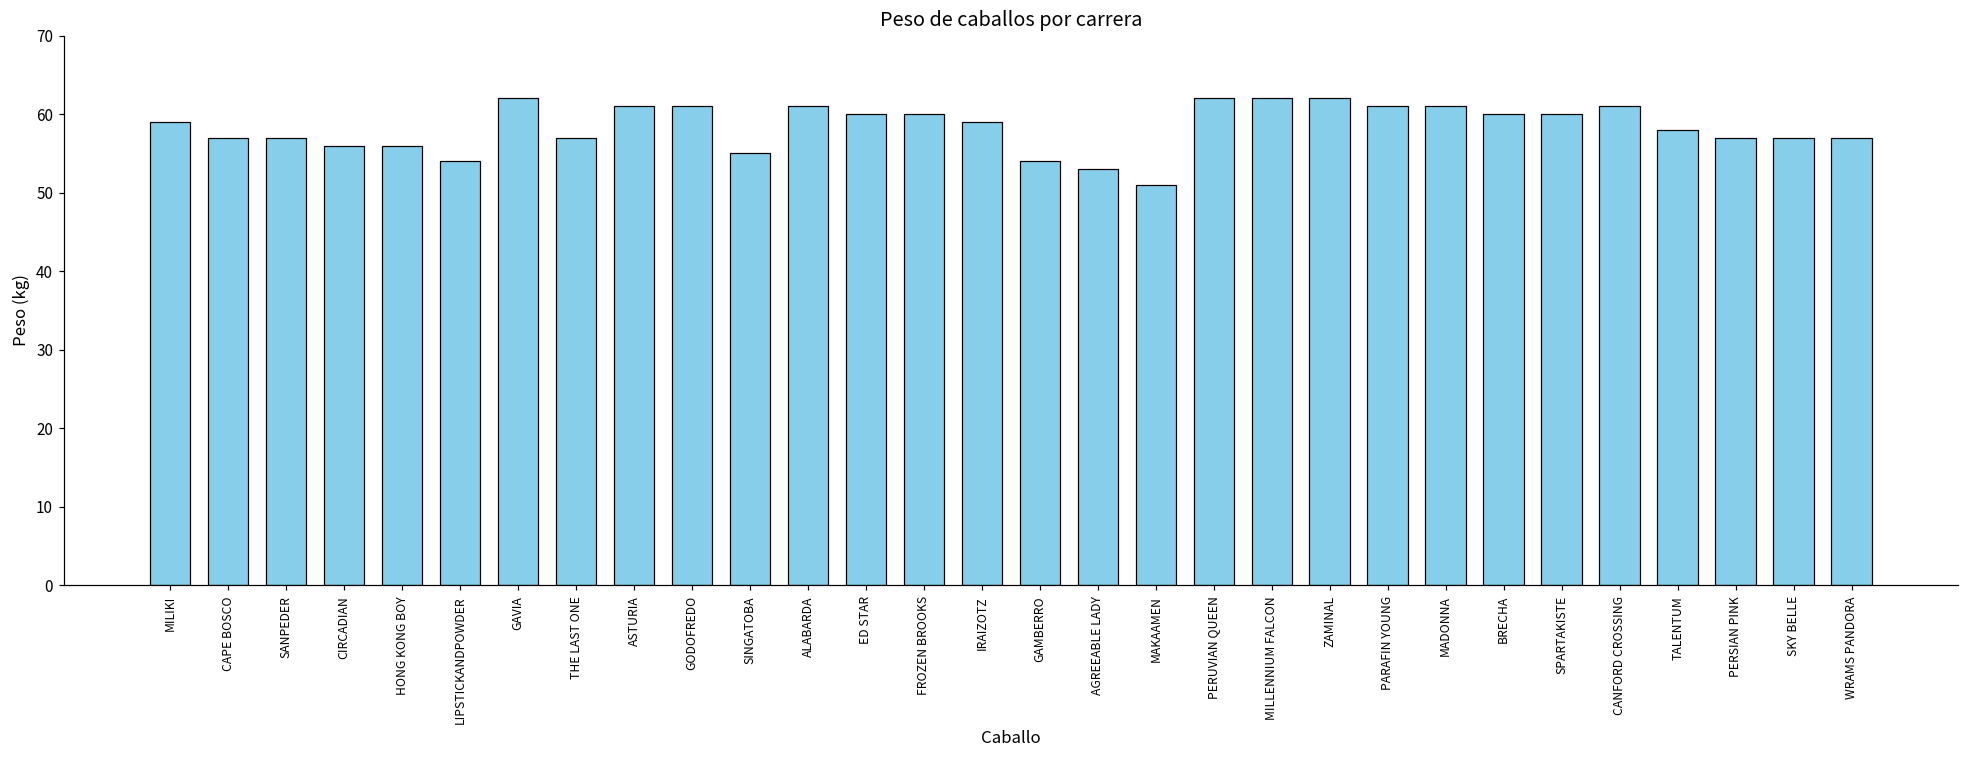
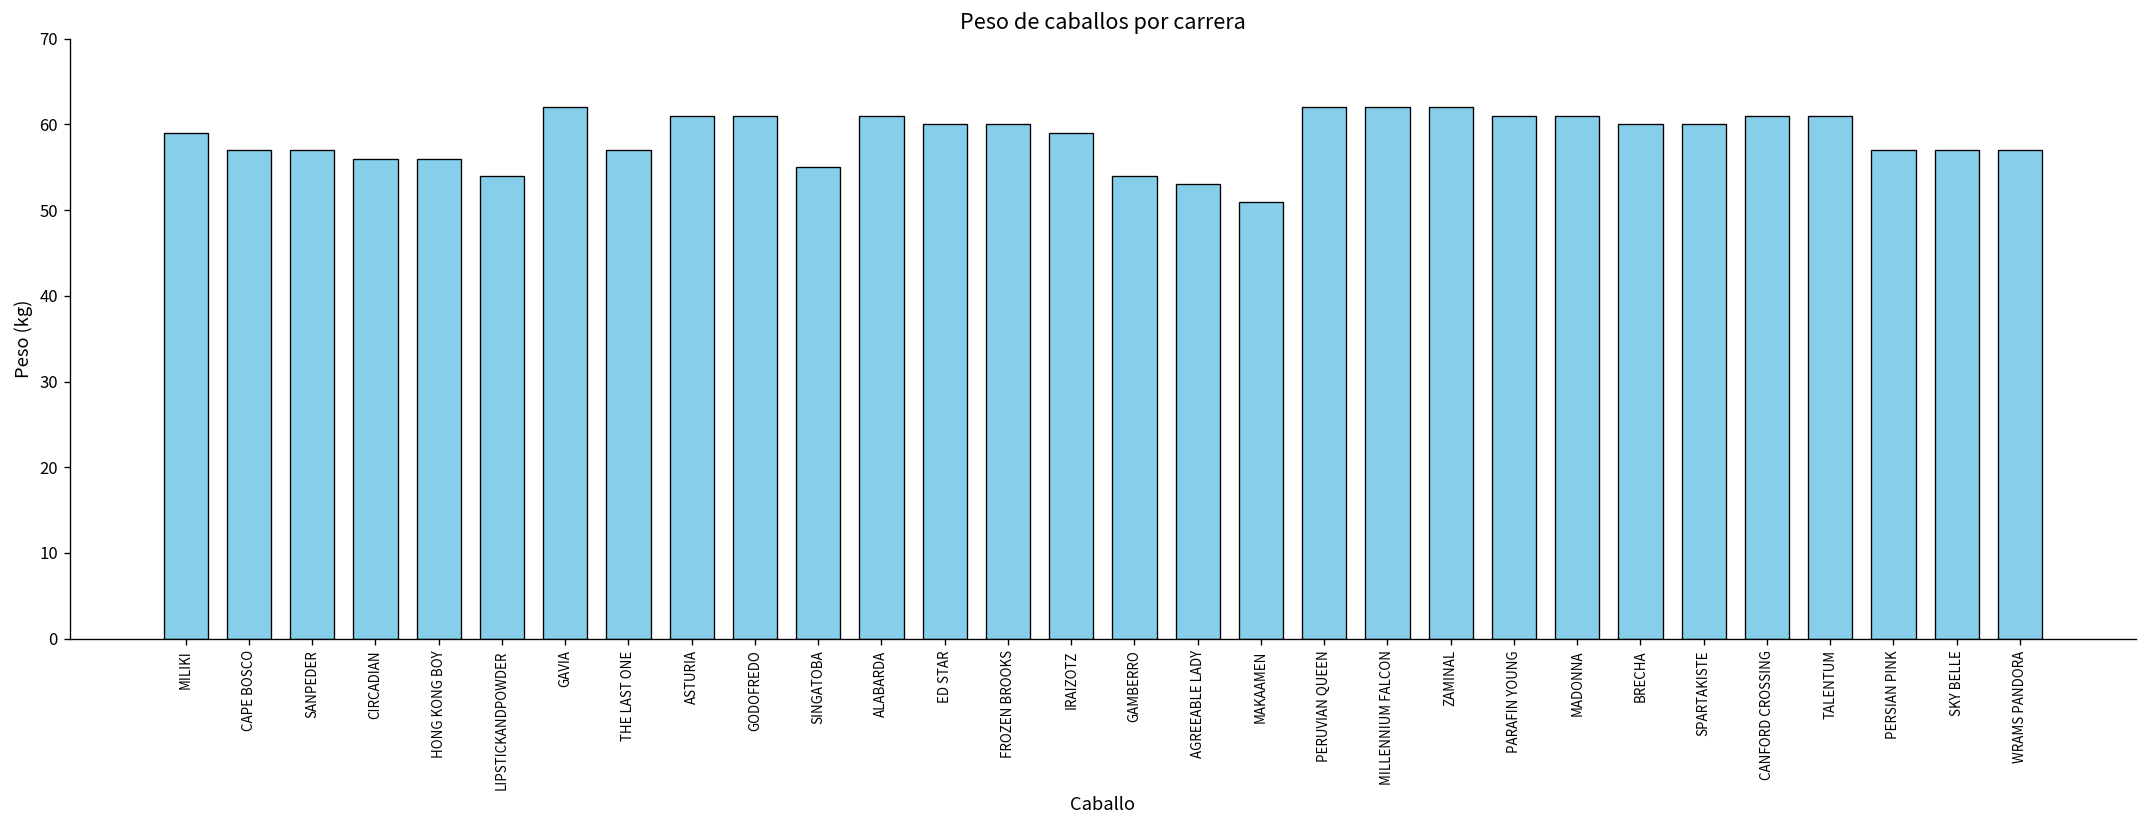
TALENTUM: 58 -> 61
